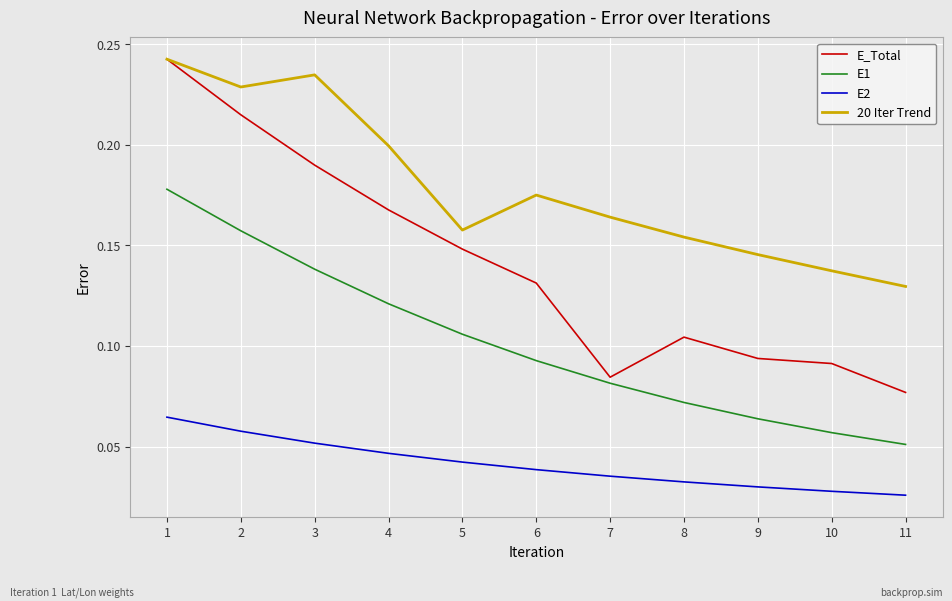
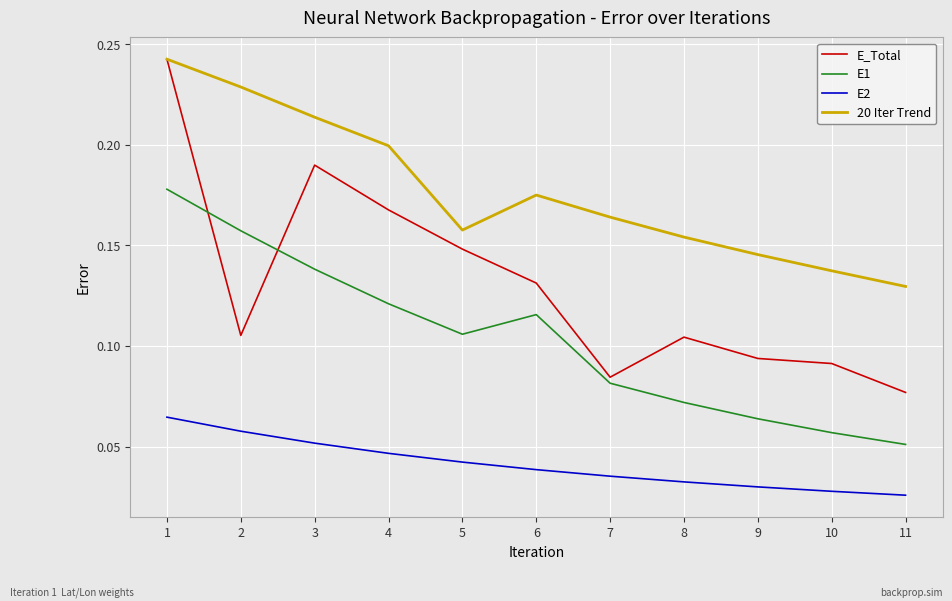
E_Total, 2: 0.215 -> 0.105
20 Iter Trend, 3: 0.235 -> 0.214
E1, 6: 0.093 -> 0.116
